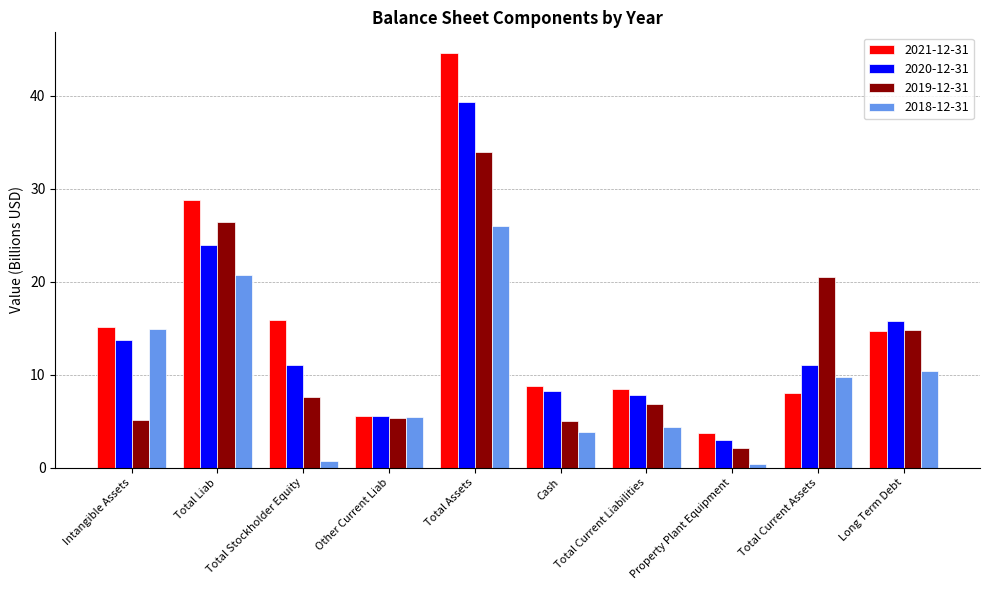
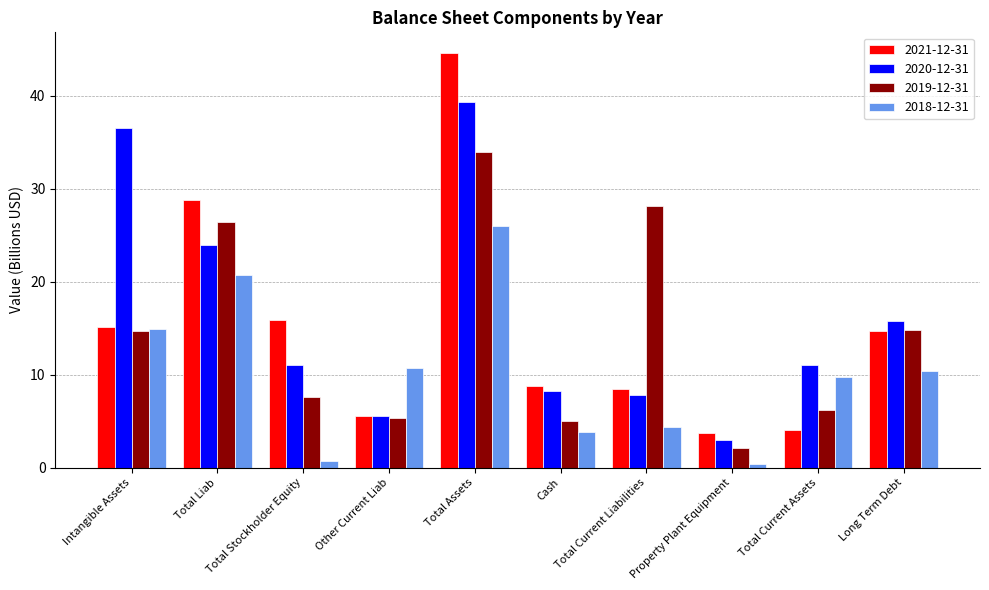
2020-12-31, Intangible Assets: 14 -> 37
2019-12-31, Intangible Assets: 5 -> 15
2018-12-31, Other Current Liab: 5 -> 11
2019-12-31, Total Current Liabilities: 7 -> 28
2021-12-31, Total Current Assets: 8 -> 4
2019-12-31, Total Current Assets: 20 -> 6
